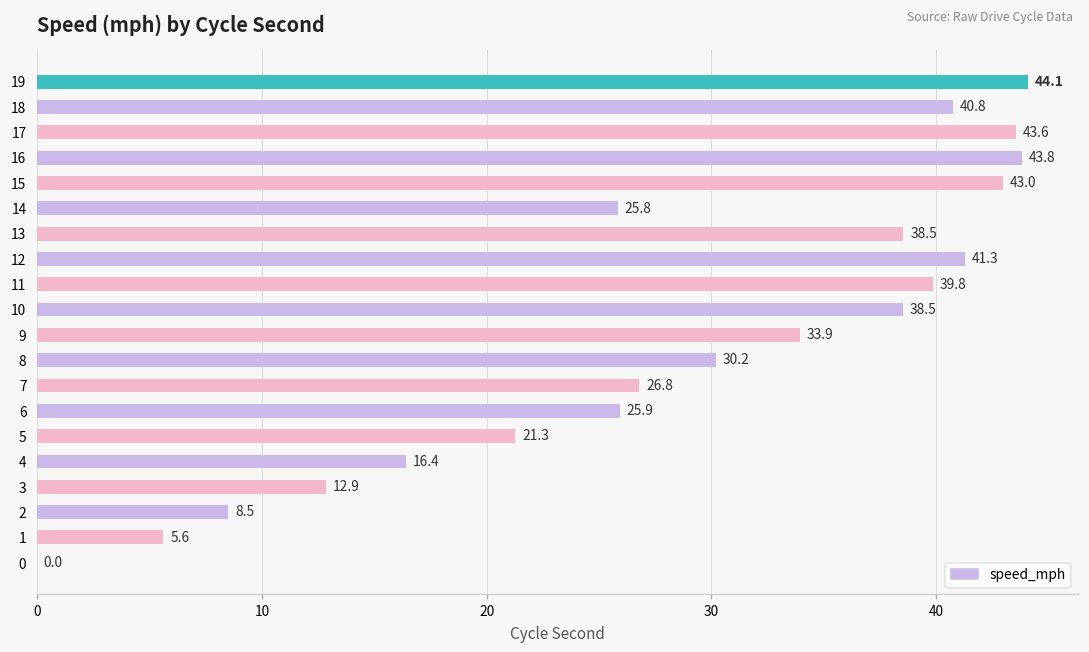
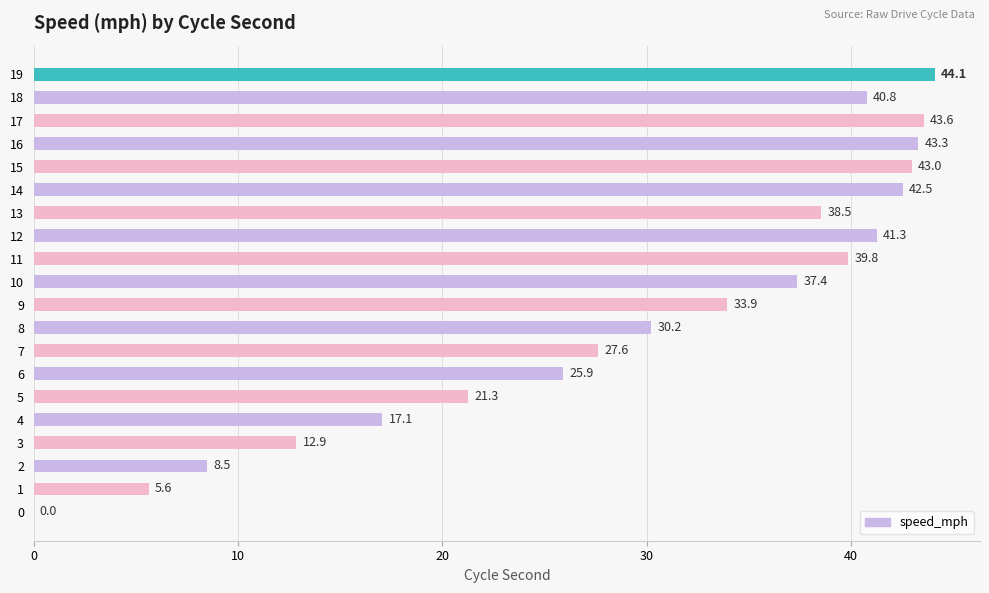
16: 43.8 -> 43.3
14: 25.8 -> 42.5
10: 38.5 -> 37.4
7: 26.8 -> 27.6
4: 16.4 -> 17.1
